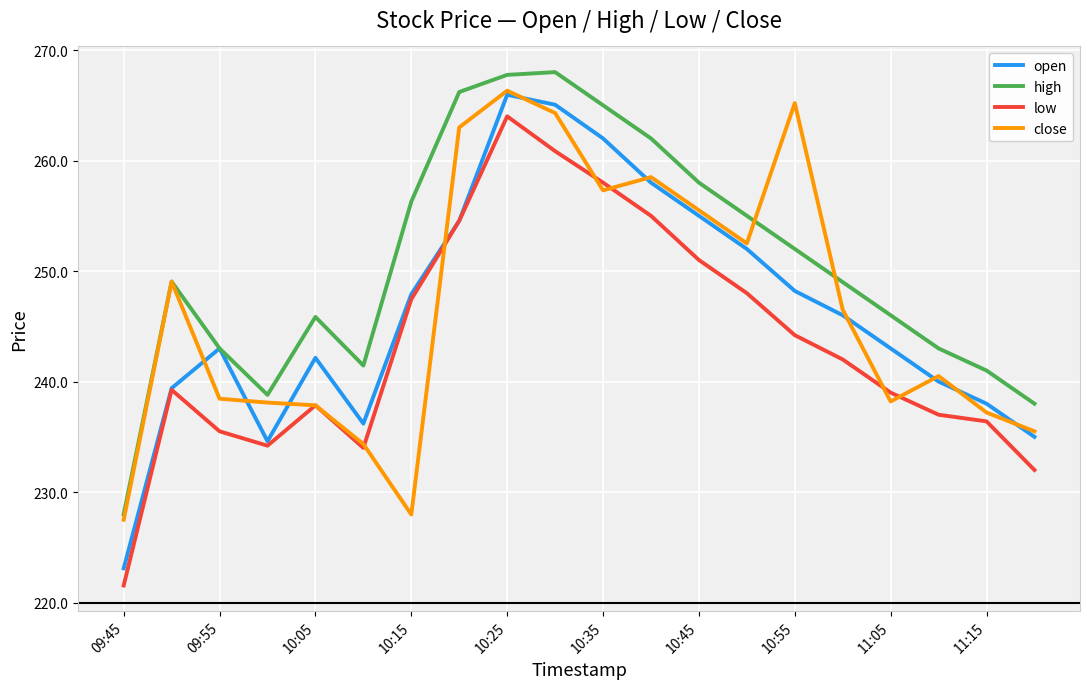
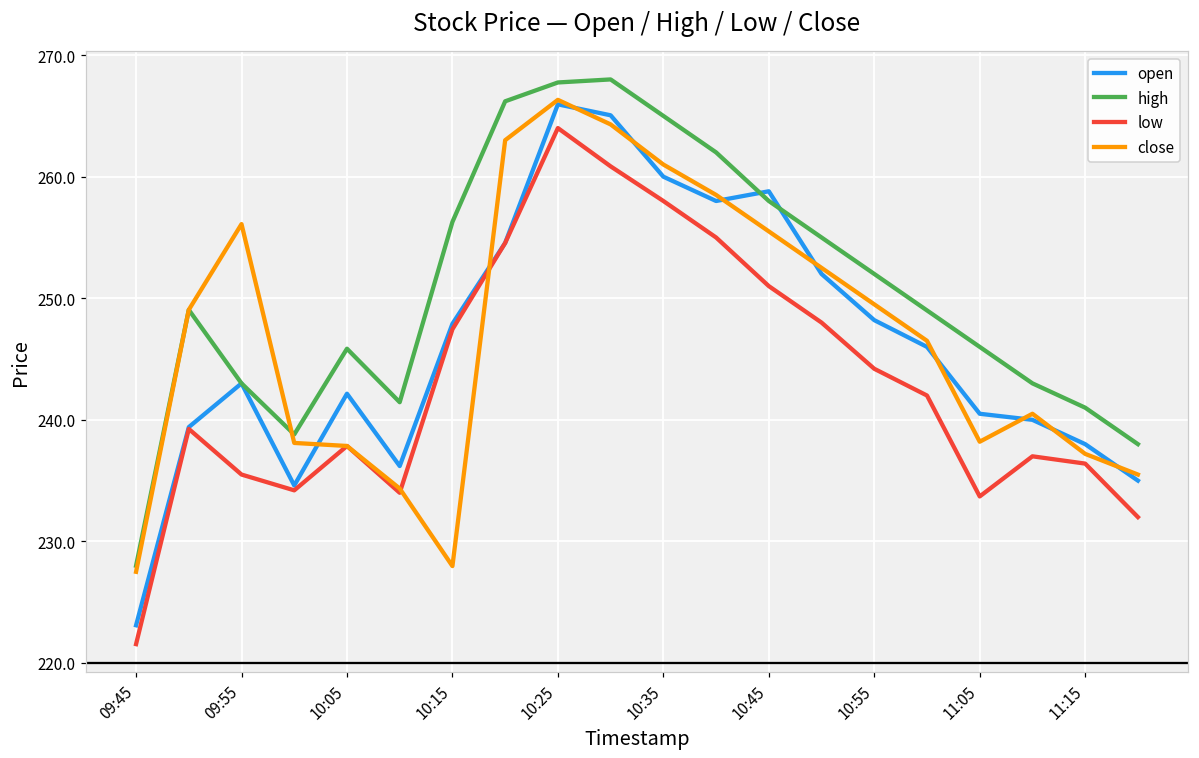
close, 09:55: 238.5 -> 256.1
open, 10:35: 262 -> 260
close, 10:35: 257.3 -> 261.0
open, 10:45: 255.0 -> 258.8
close, 10:55: 265.2 -> 249.5
open, 11:05: 243.0 -> 240.5
low, 11:05: 239.0 -> 233.7
